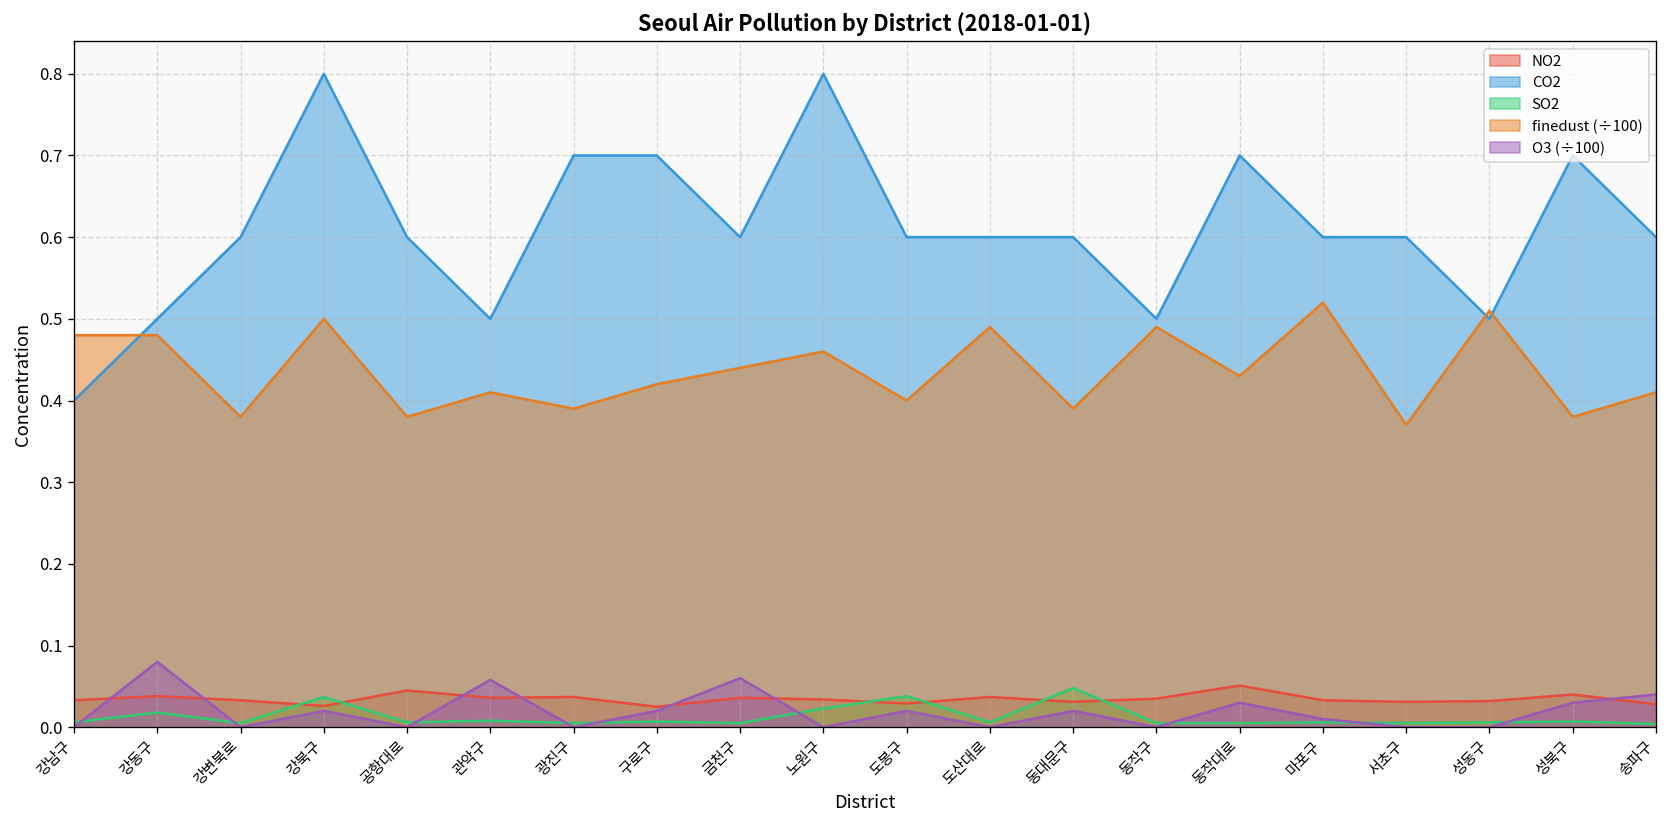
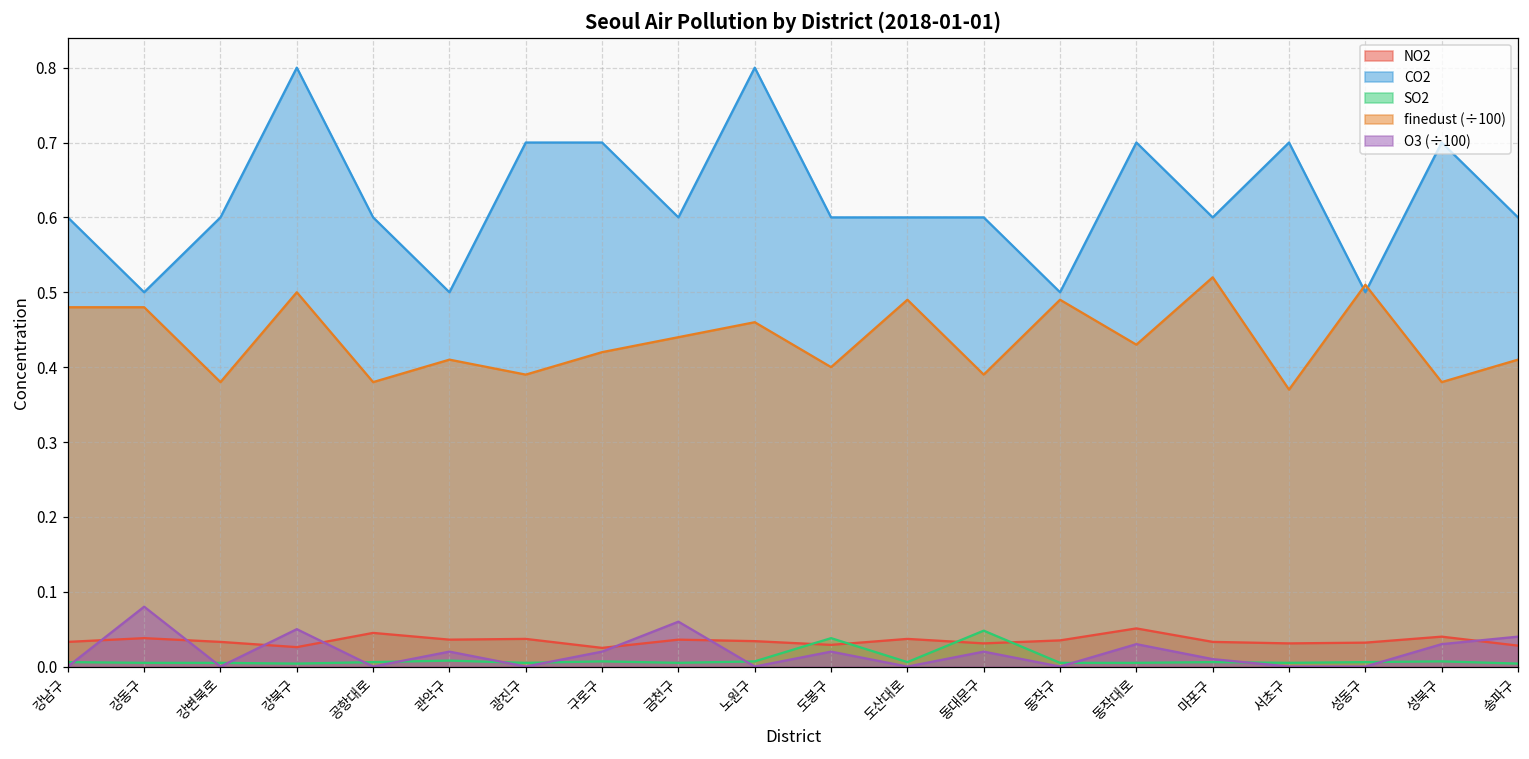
CO2, 강남구: 0.4 -> 0.6
SO2, 강동구: 0.02 -> 0.01
SO2, 강북구: 0.04 -> 0.00
O3 (÷100), 강북구: 0.02 -> 0.05
O3 (÷100), 관악구: 0.06 -> 0.02
SO2, 노원구: 0.02 -> 0.01
CO2, 서초구: 0.6 -> 0.7
